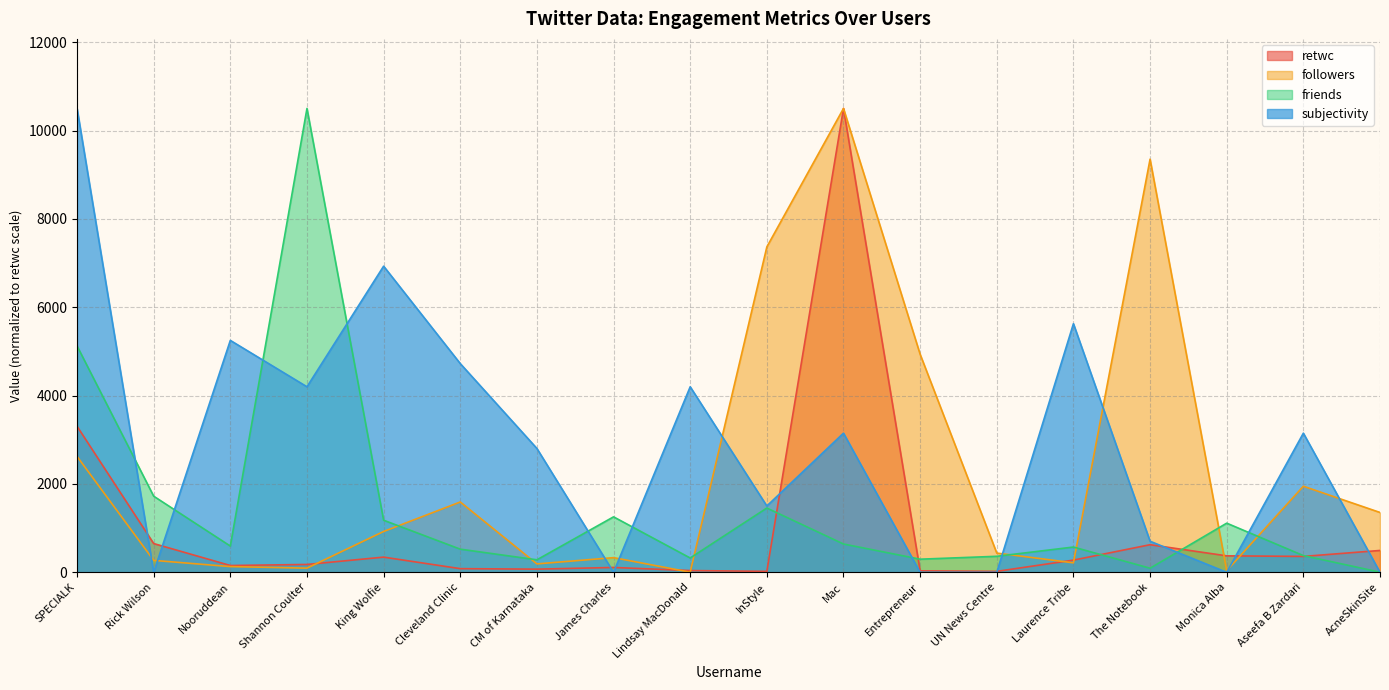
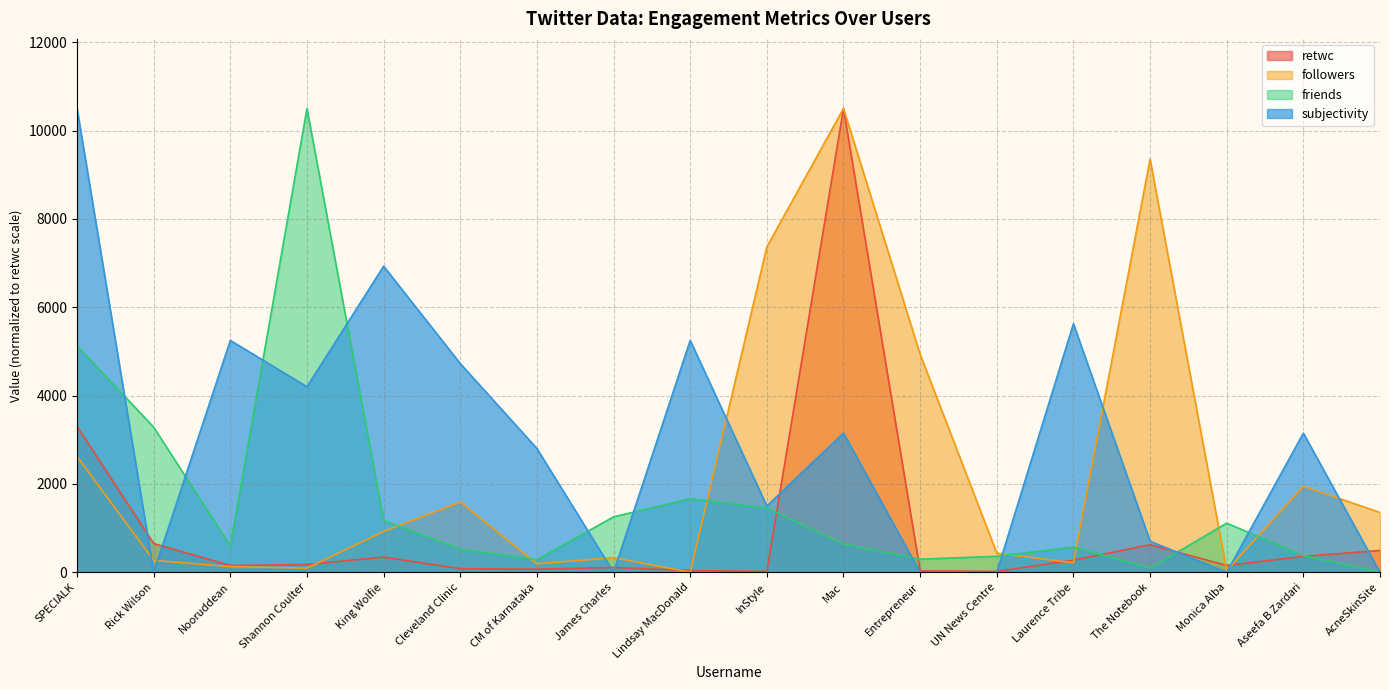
friends, Rick Wilson: 1700 -> 3300
friends, Lindsay MacDonald: 300 -> 1700
subjectivity, Lindsay MacDonald: 4200 -> 5200
retwc, Monica Alba: 400 -> 200
